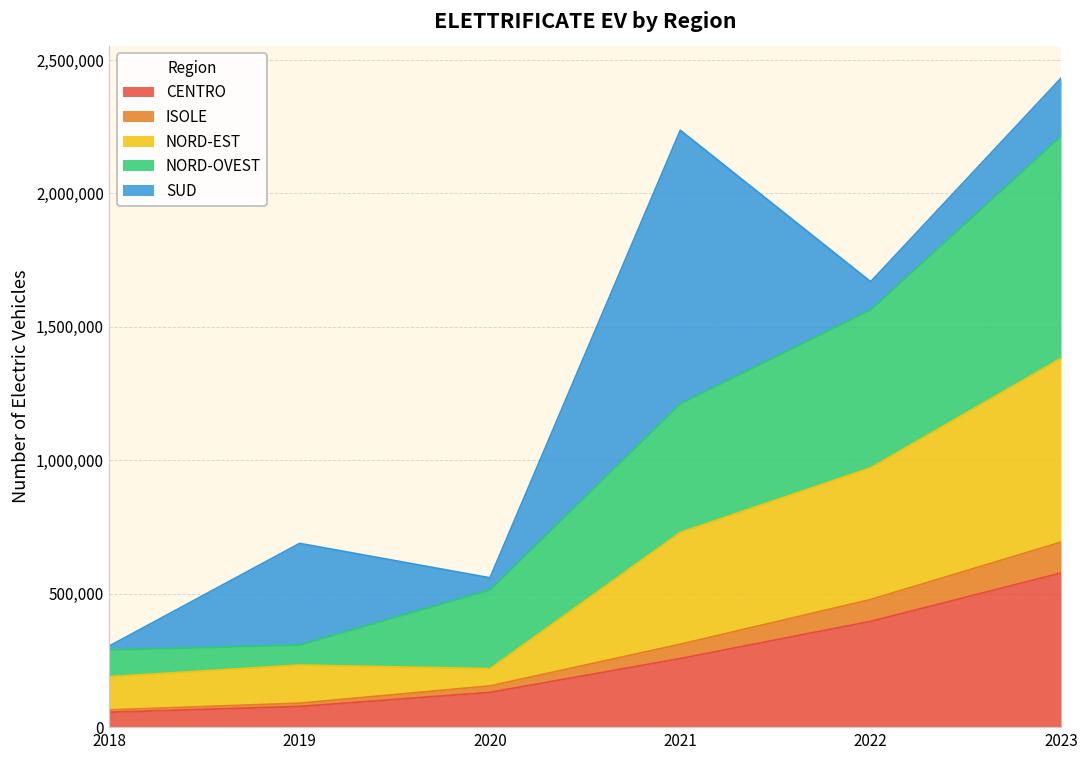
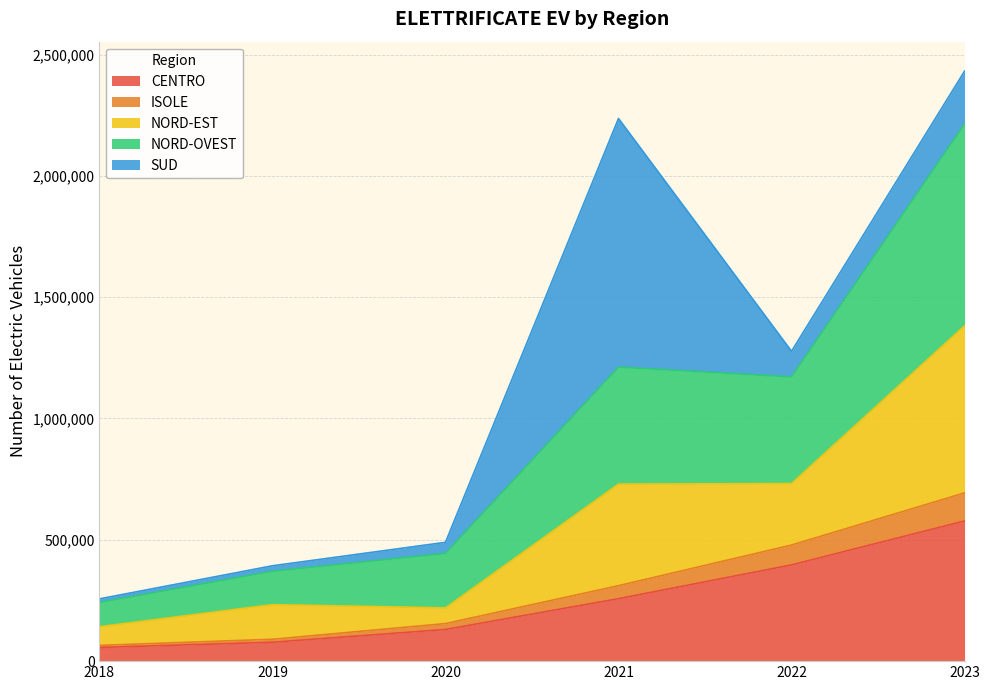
NORD-EST, 2018: 120,000 -> 80,000
NORD-OVEST, 2019: 70,000 -> 140,000
SUD, 2019: 380,000 -> 20,000
NORD-OVEST, 2020: 290,000 -> 220,000
NORD-EST, 2022: 490,000 -> 250,000
NORD-OVEST, 2022: 590,000 -> 440,000
